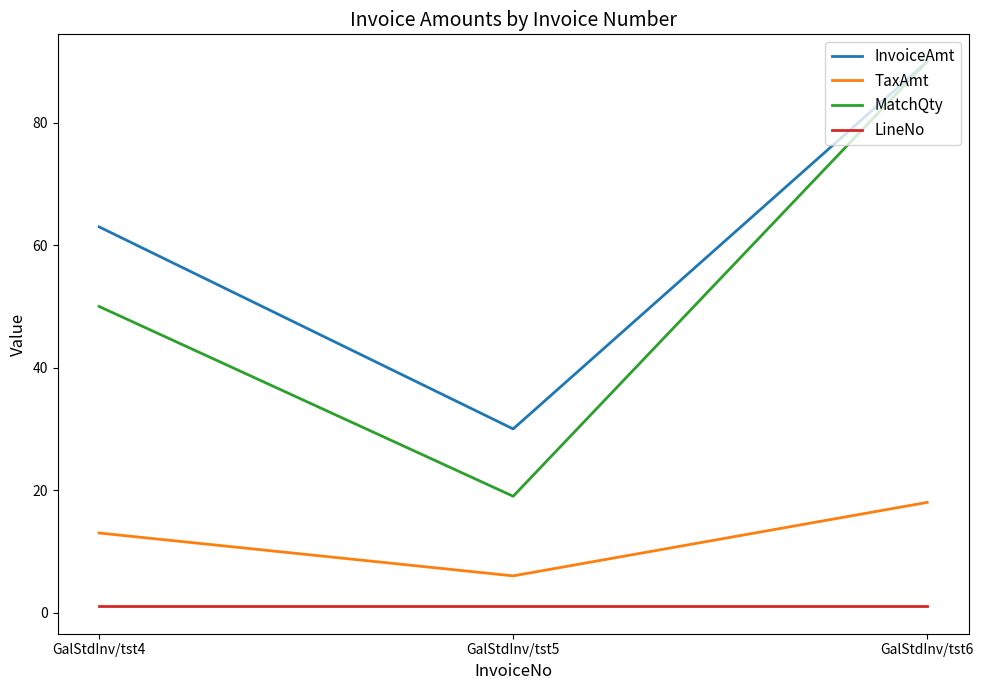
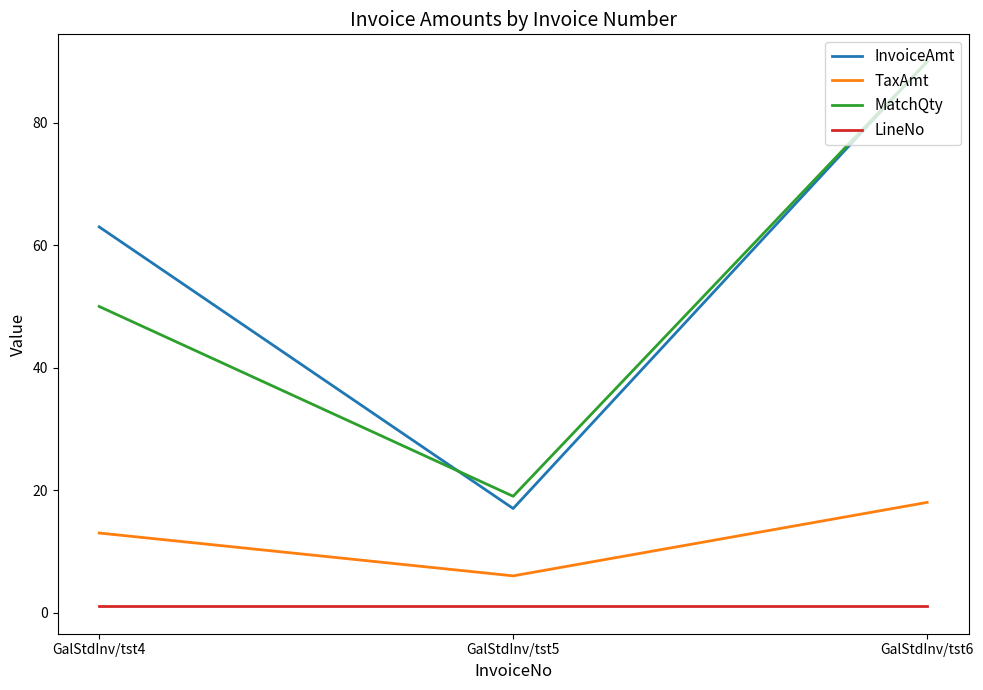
InvoiceAmt, GalStdInv/tst5: 30 -> 17
